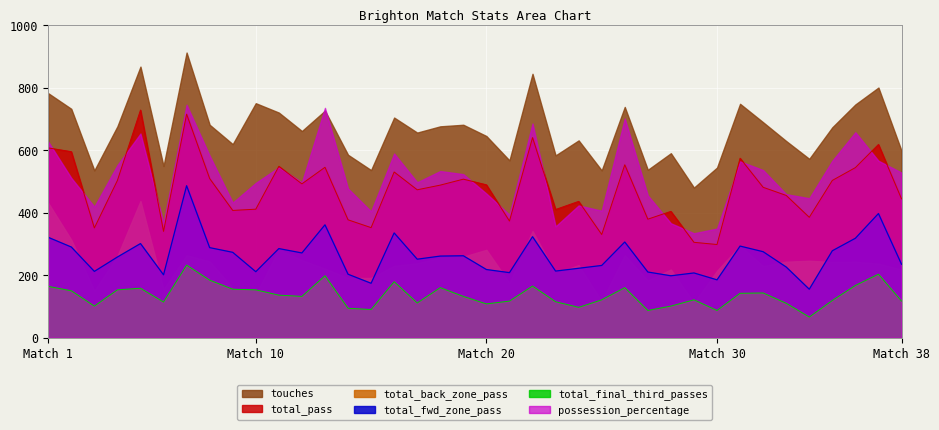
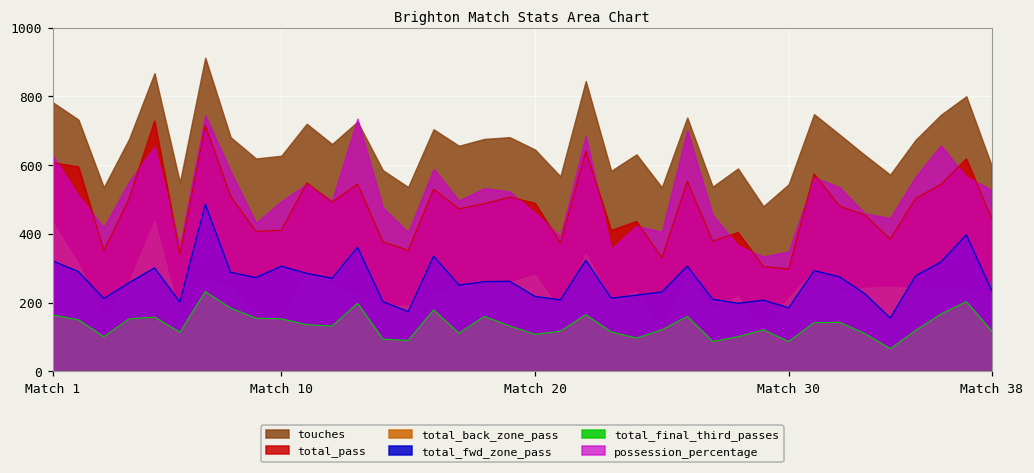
touches, Match 10: 750 -> 630
total_fwd_zone_pass, Match 10: 210 -> 310
